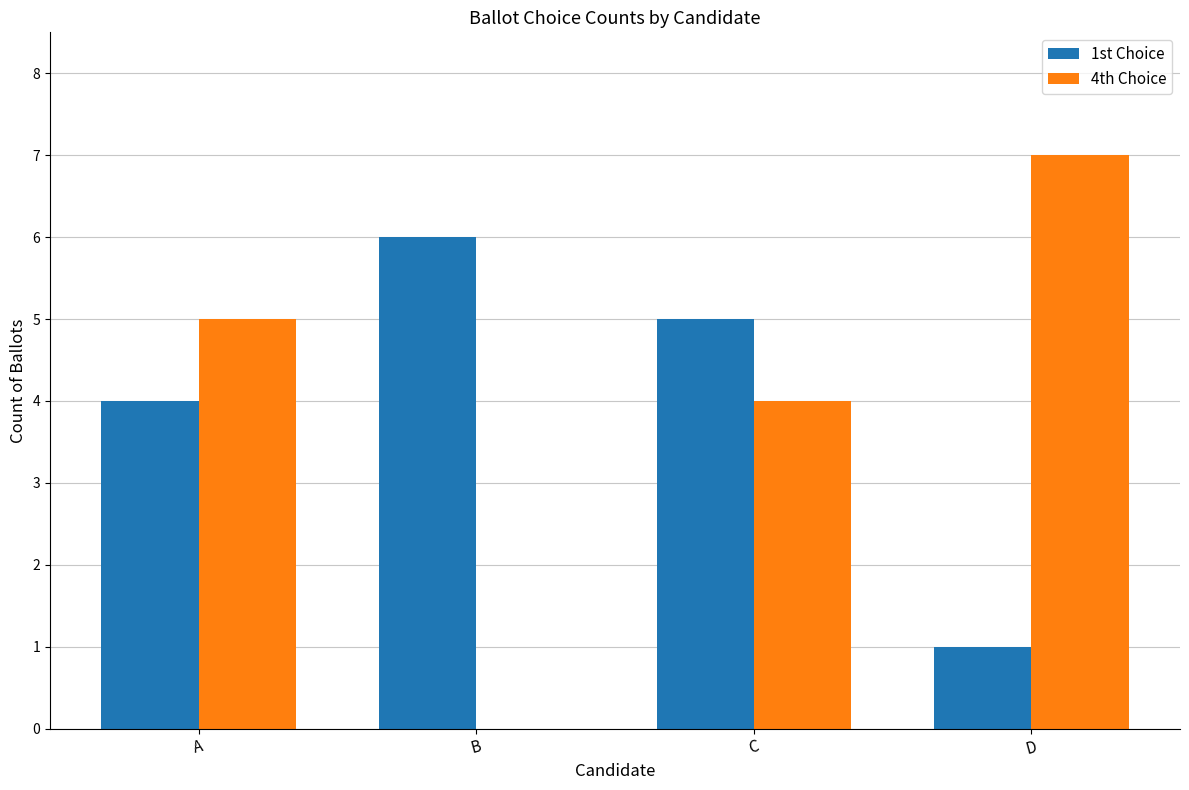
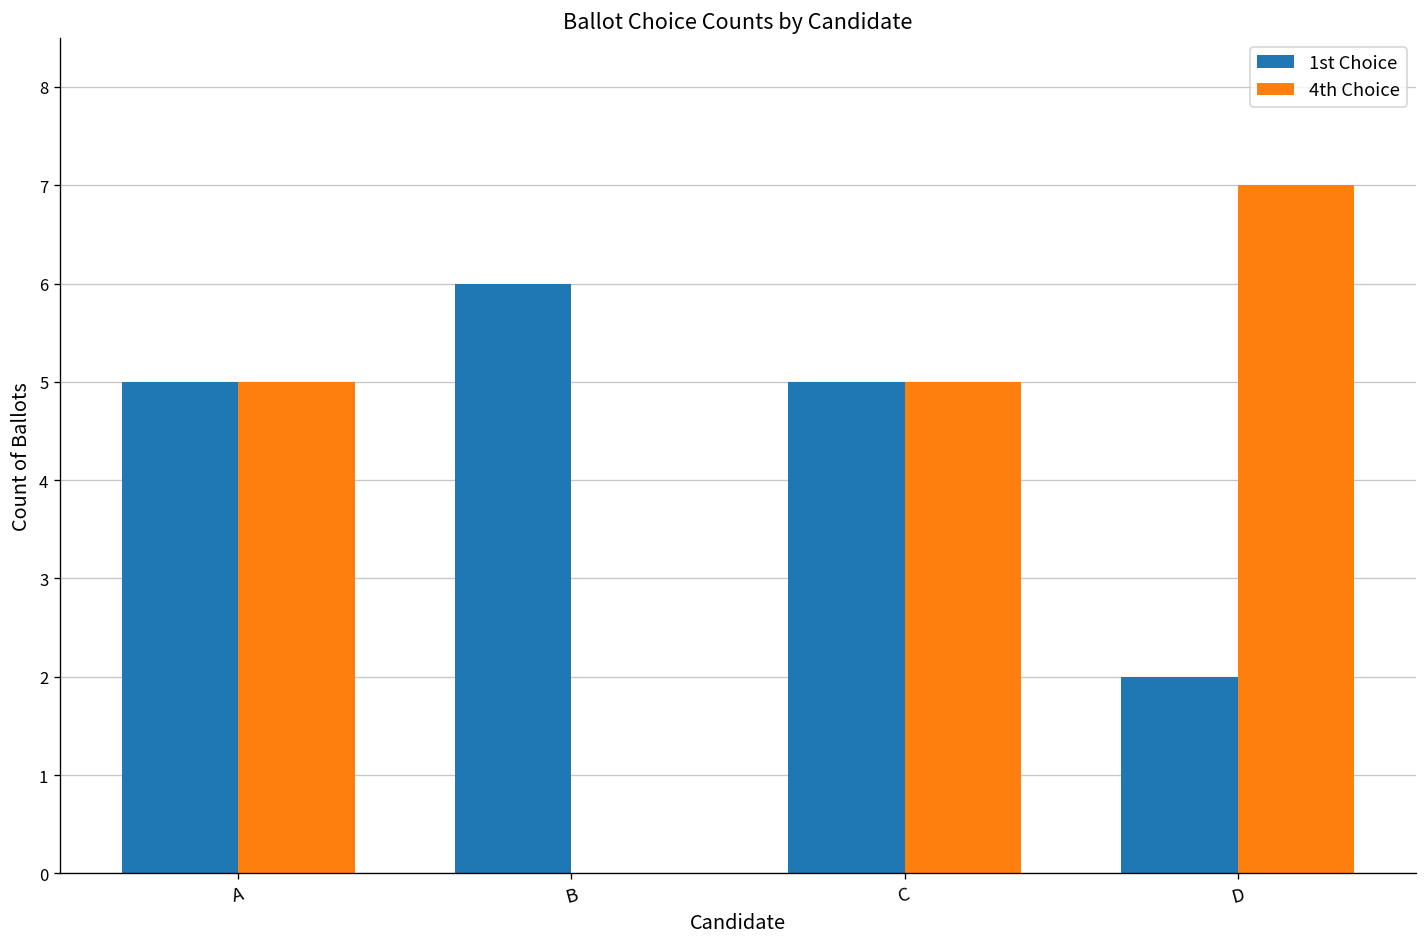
1st Choice, A: 4 -> 5
4th Choice, C: 4 -> 5
1st Choice, D: 1 -> 2
